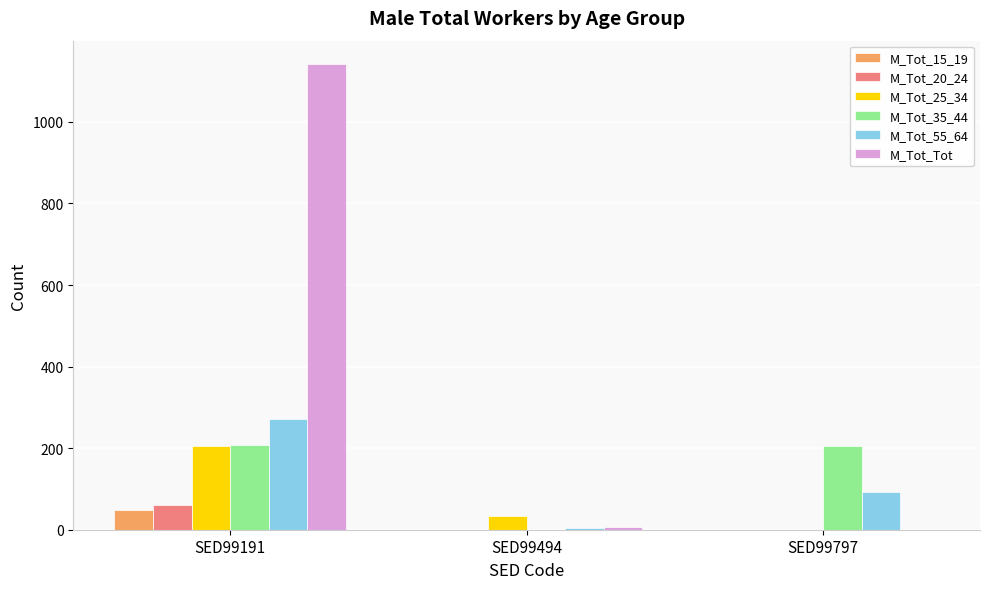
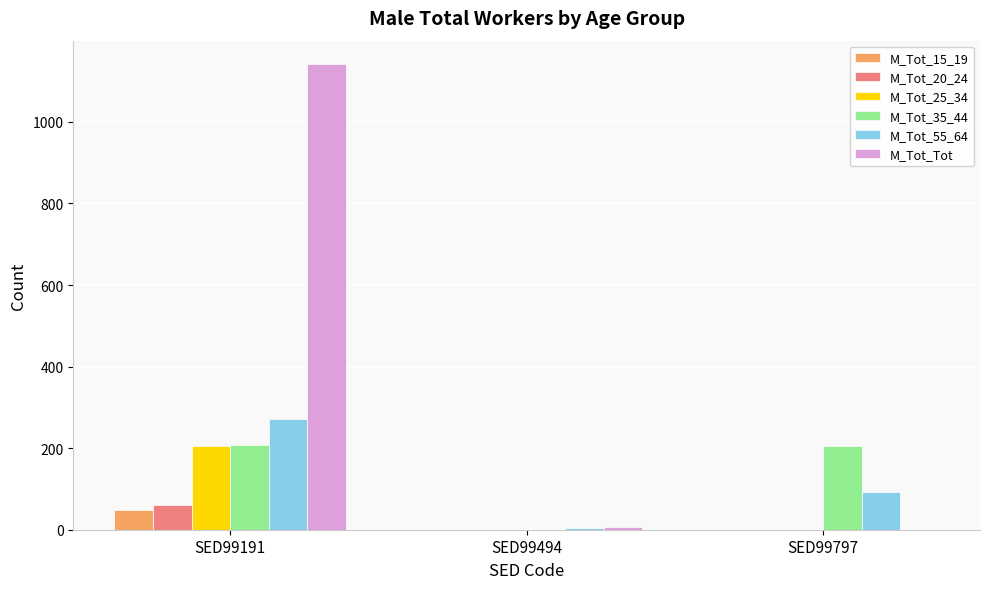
M_Tot_25_34, SED99494: 30 -> 0
